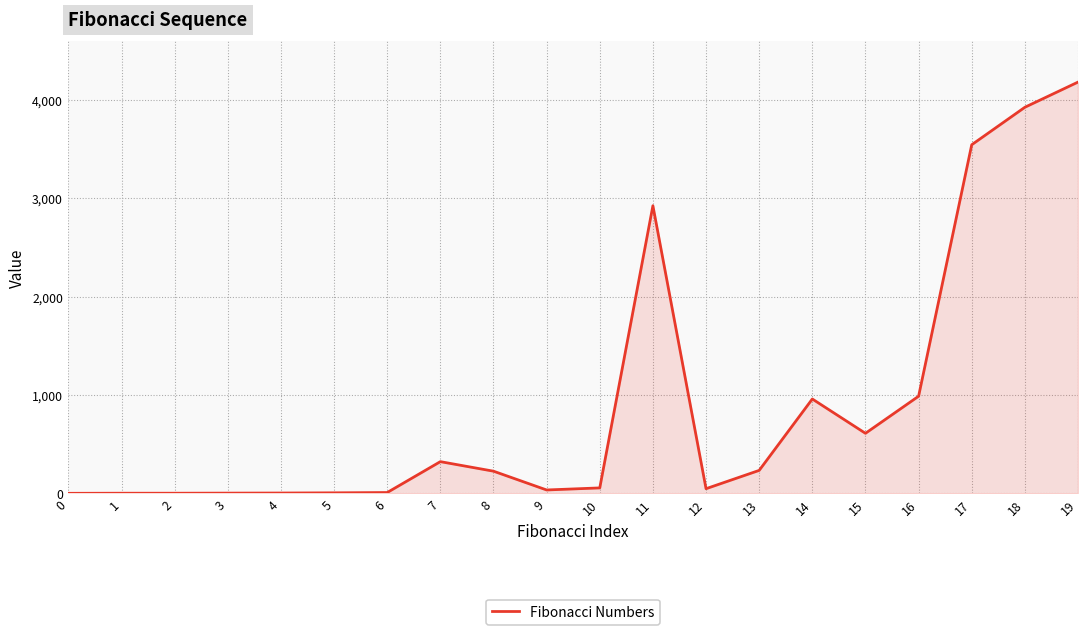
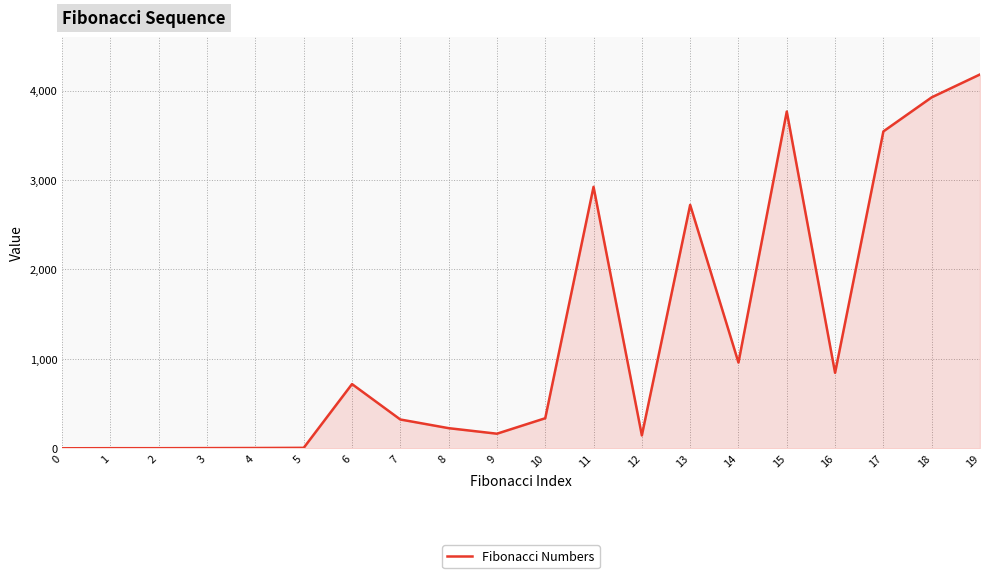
6: 0 -> 700
9: 0 -> 200
10: 100 -> 300
12: 0 -> 100
13: 200 -> 2,700
15: 600 -> 3,800
16: 1,000 -> 800
